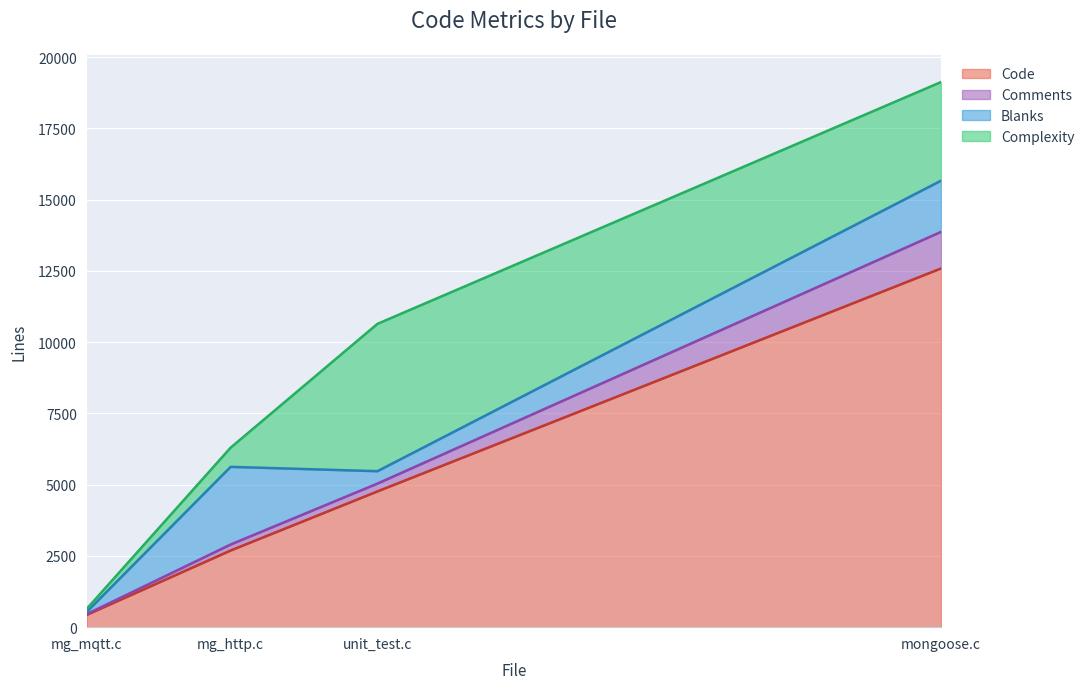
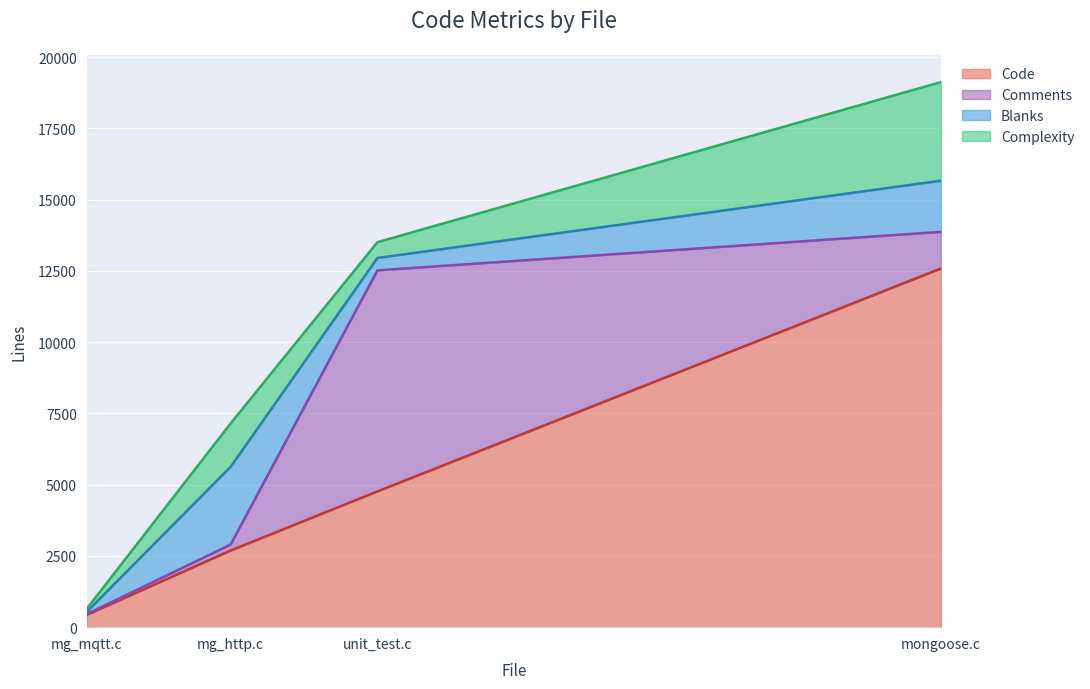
Complexity, mg_http.c: 700 -> 1500
Comments, unit_test.c: 300 -> 7800
Complexity, unit_test.c: 5200 -> 600
